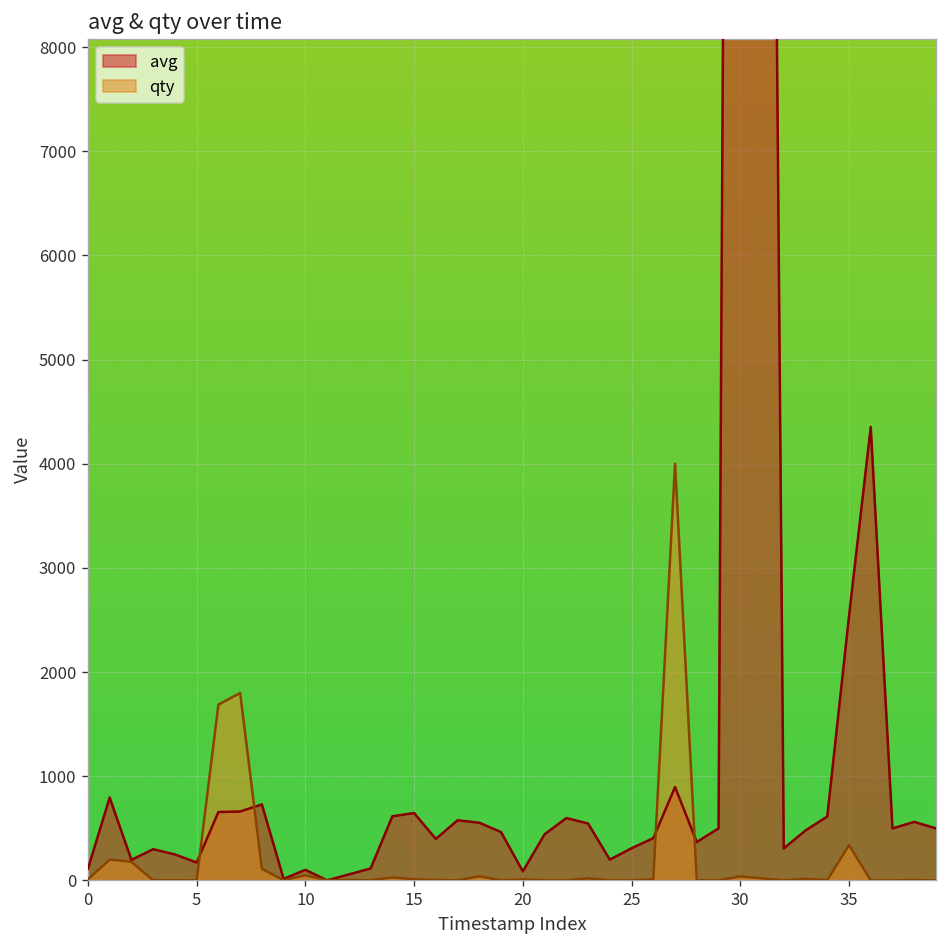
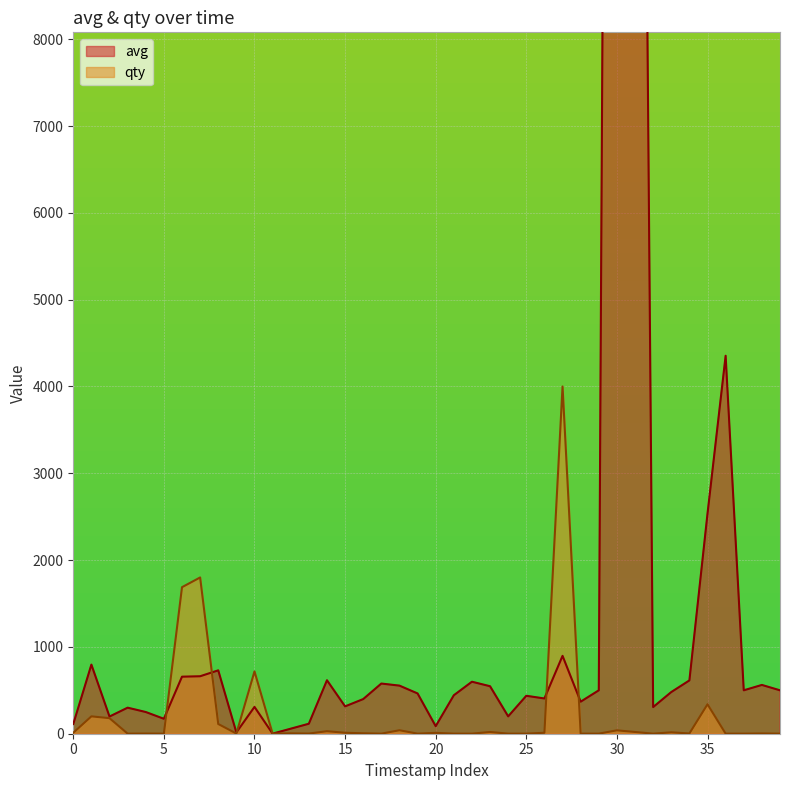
avg, 10: 100 -> 300
qty, 10: 100 -> 700
avg, 15: 600 -> 300
avg, 25: 300 -> 400
